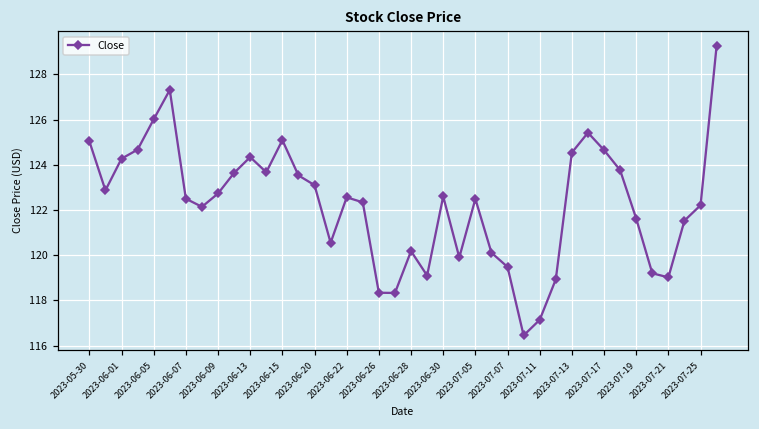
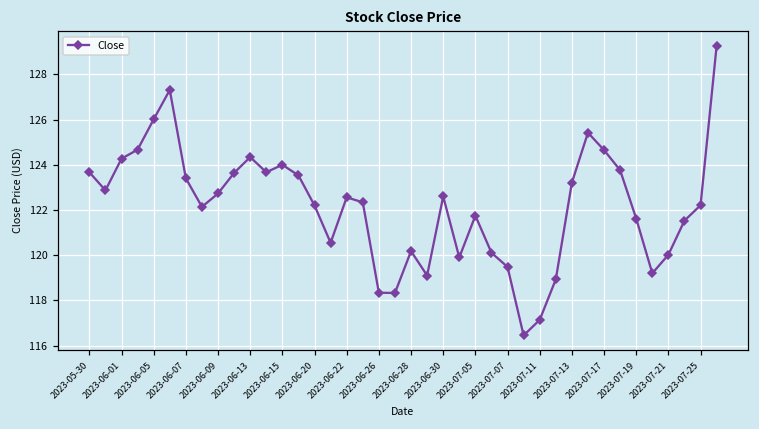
2023-05-30: 125.0 -> 123.7
2023-06-07: 122.5 -> 123.4
2023-06-15: 125.1 -> 124.0
2023-06-20: 123.1 -> 122.2
2023-07-05: 122.5 -> 121.8
2023-07-13: 124.5 -> 123.2
2023-07-21: 119.0 -> 120.0
